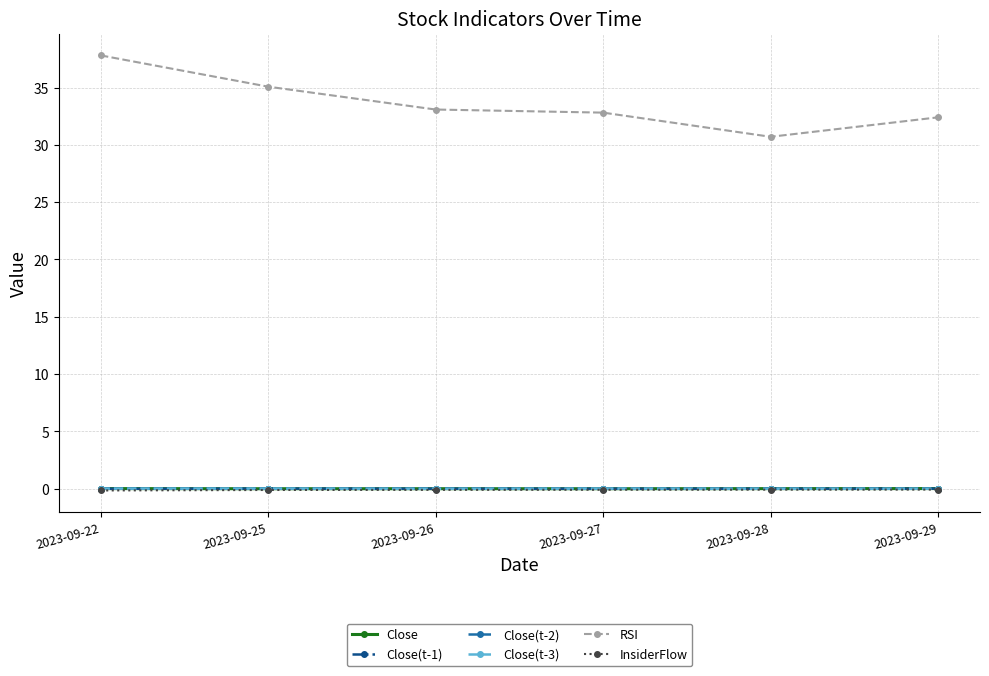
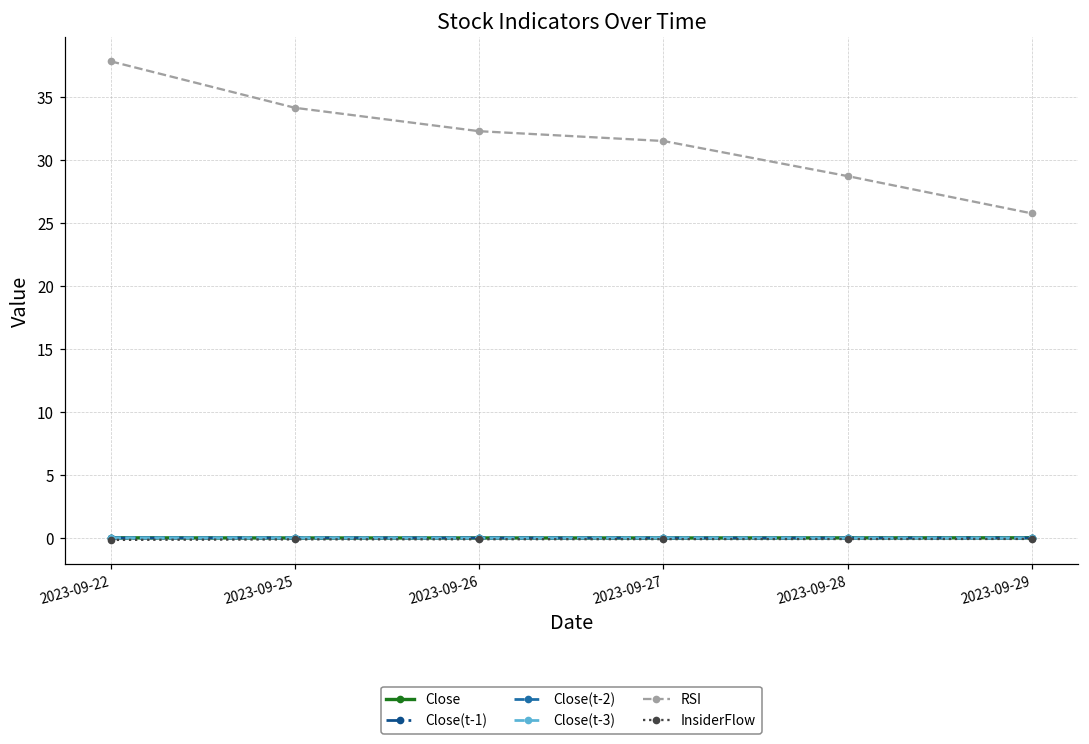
RSI, 2023-09-25: 35.1 -> 34.1
RSI, 2023-09-26: 33.1 -> 32.3
RSI, 2023-09-27: 32.8 -> 31.5
RSI, 2023-09-28: 30.7 -> 28.7
RSI, 2023-09-29: 32.4 -> 25.7
